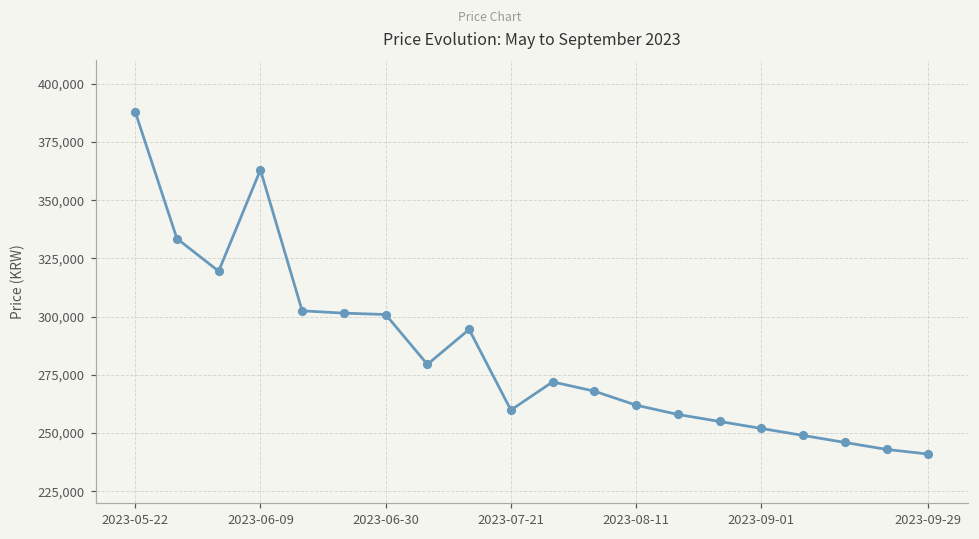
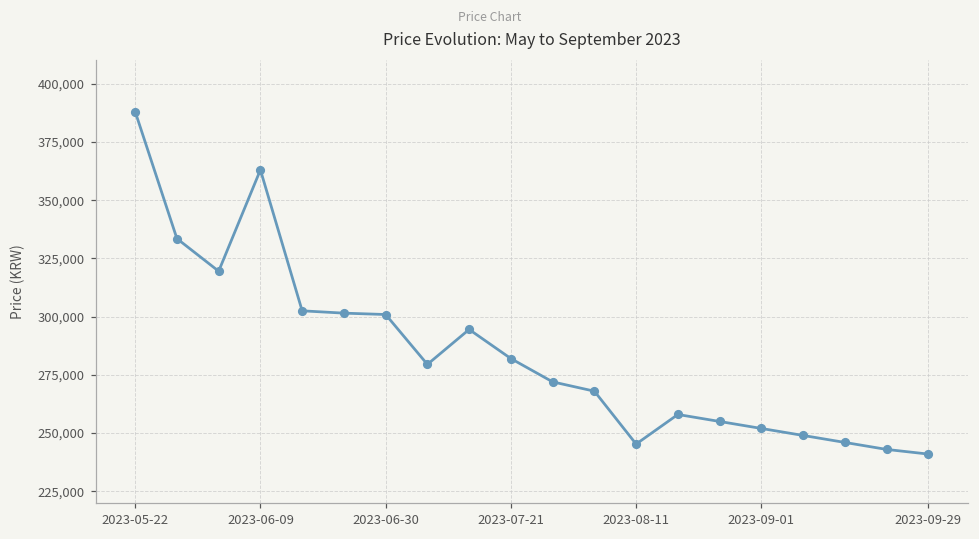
2023-07-21: 260,000 -> 282,000
2023-08-11: 262,000 -> 245,000
